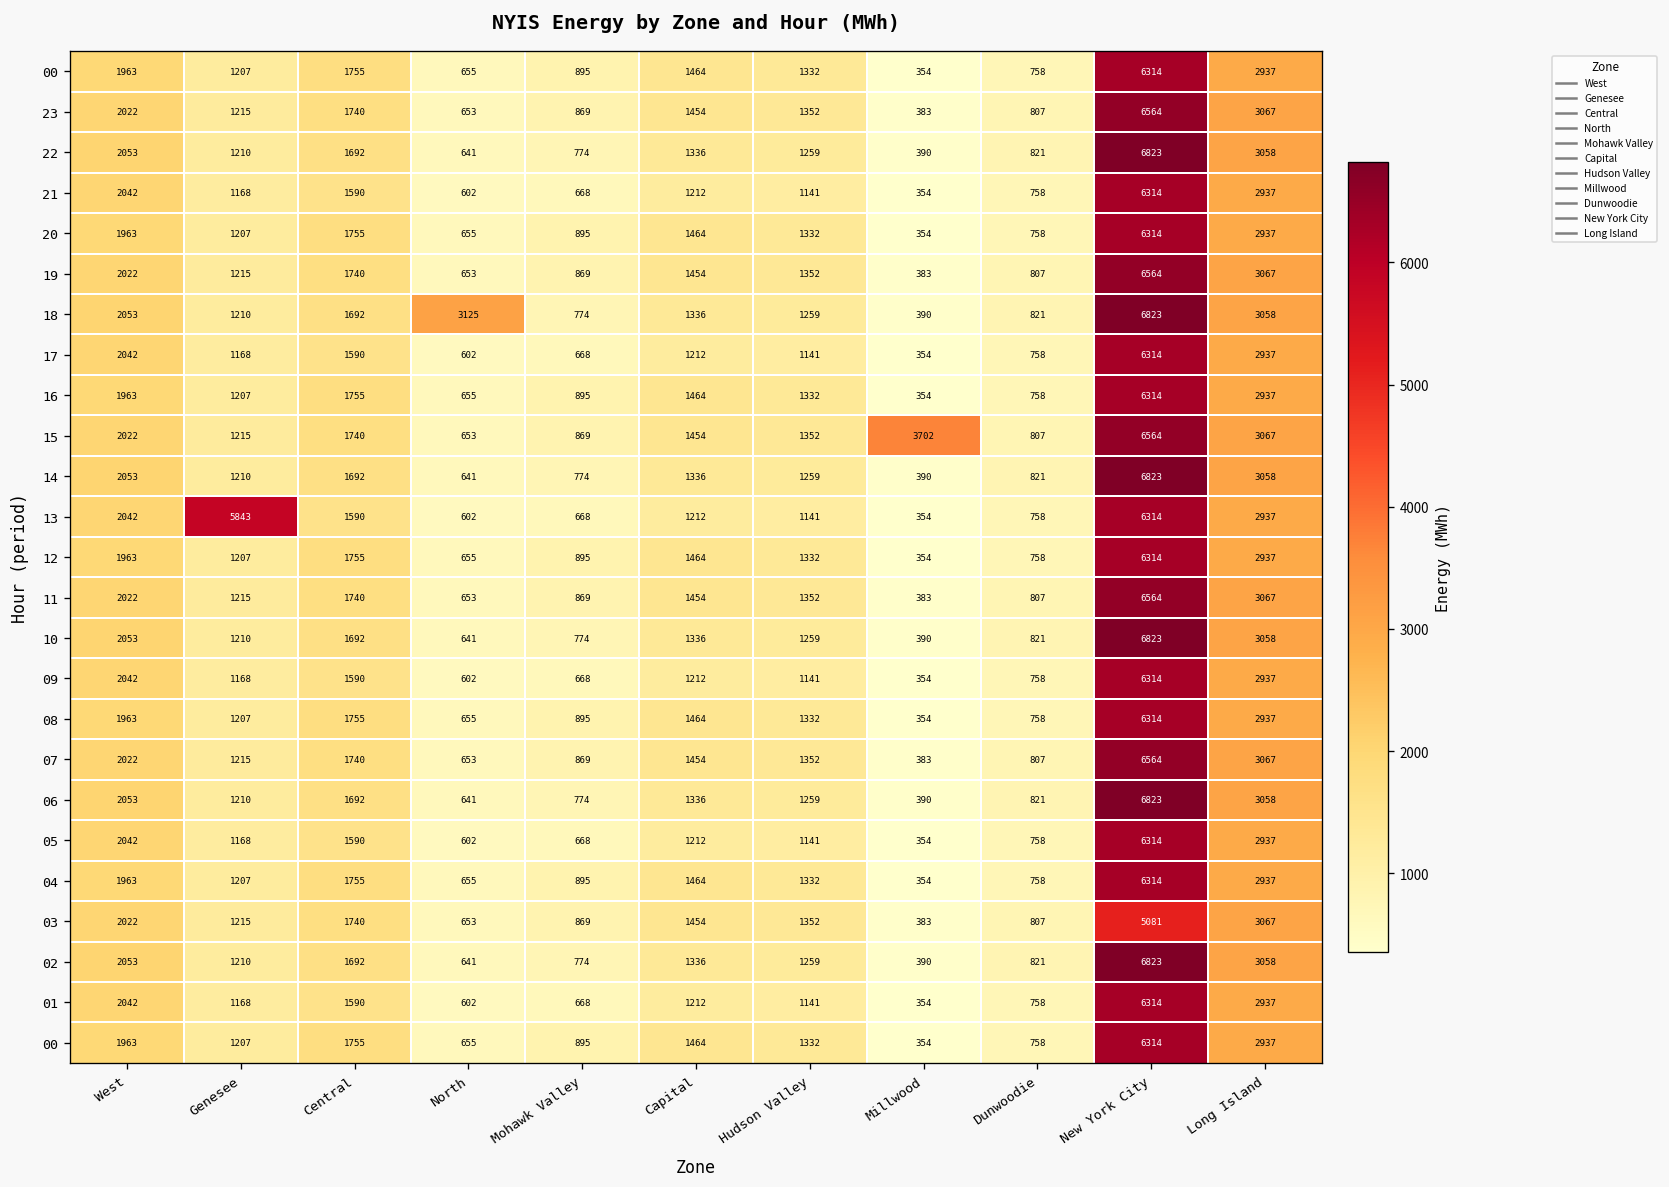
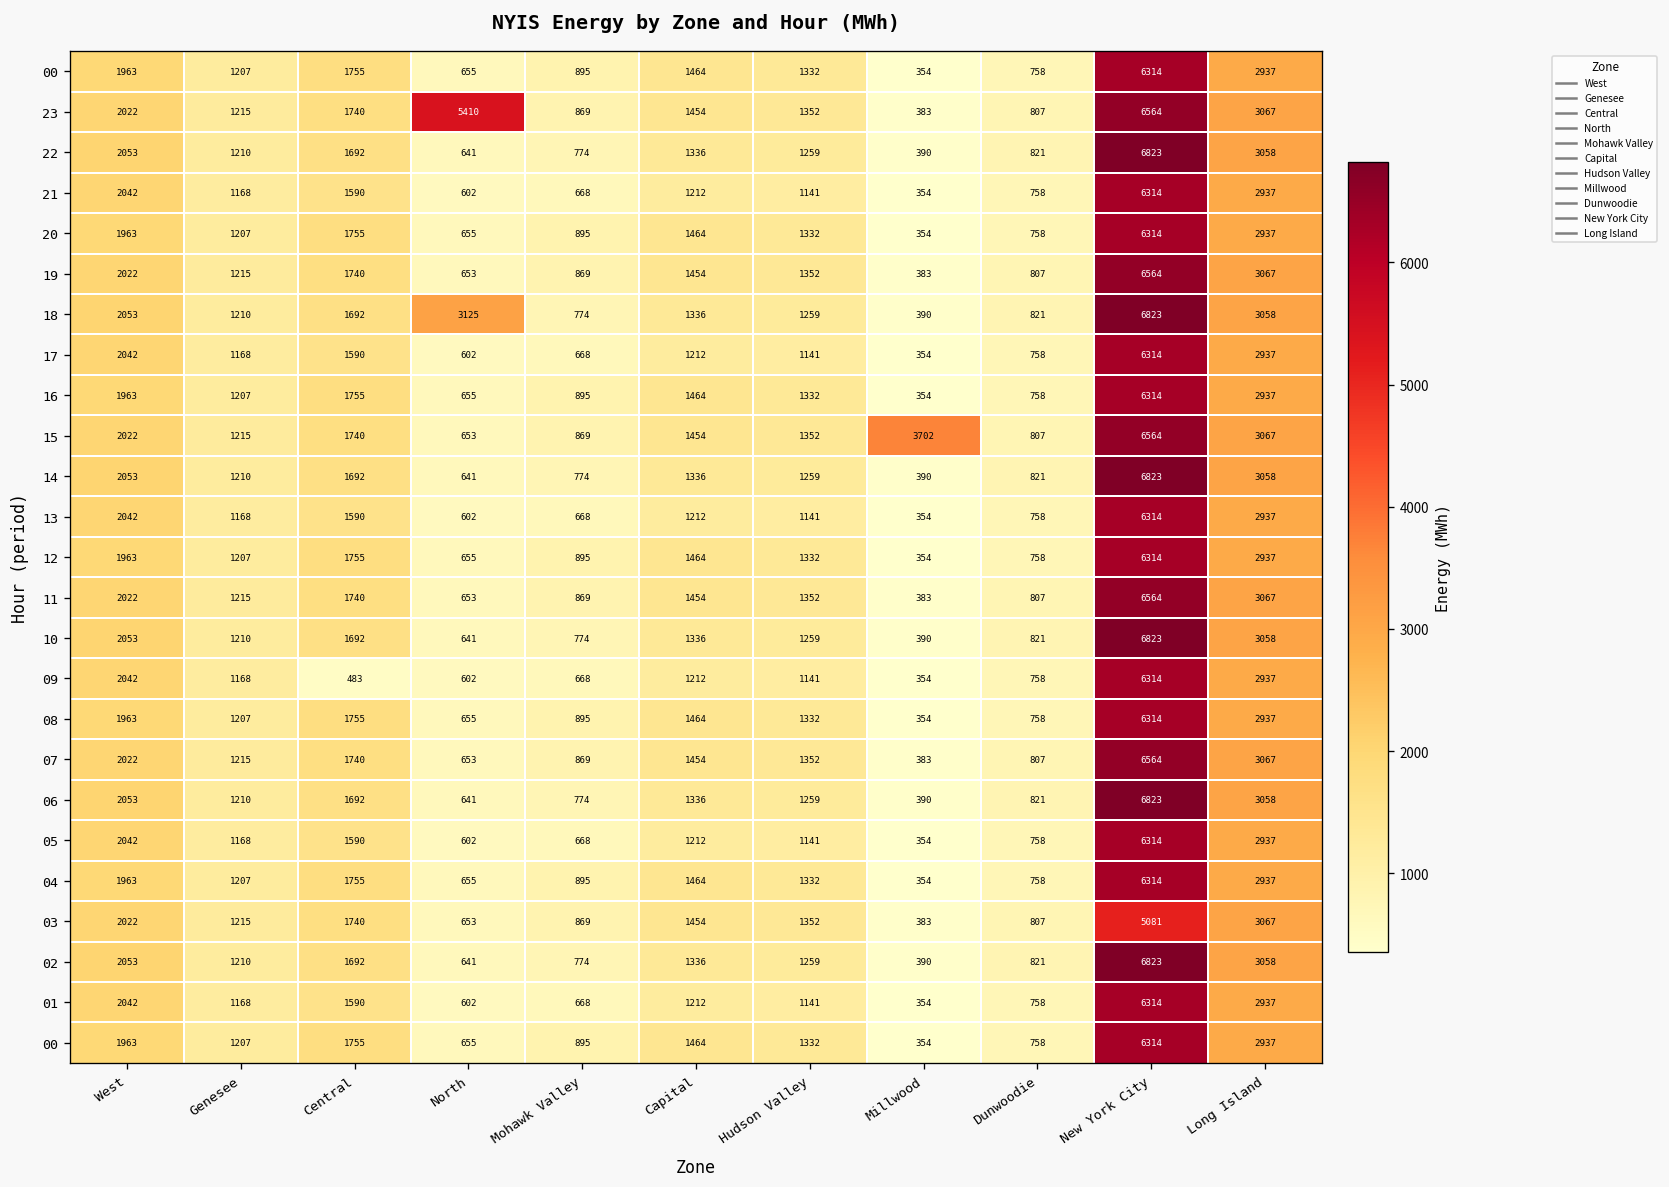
23, North: 653 -> 5410
13, Genesee: 5843 -> 1168
09, Central: 1590 -> 483
